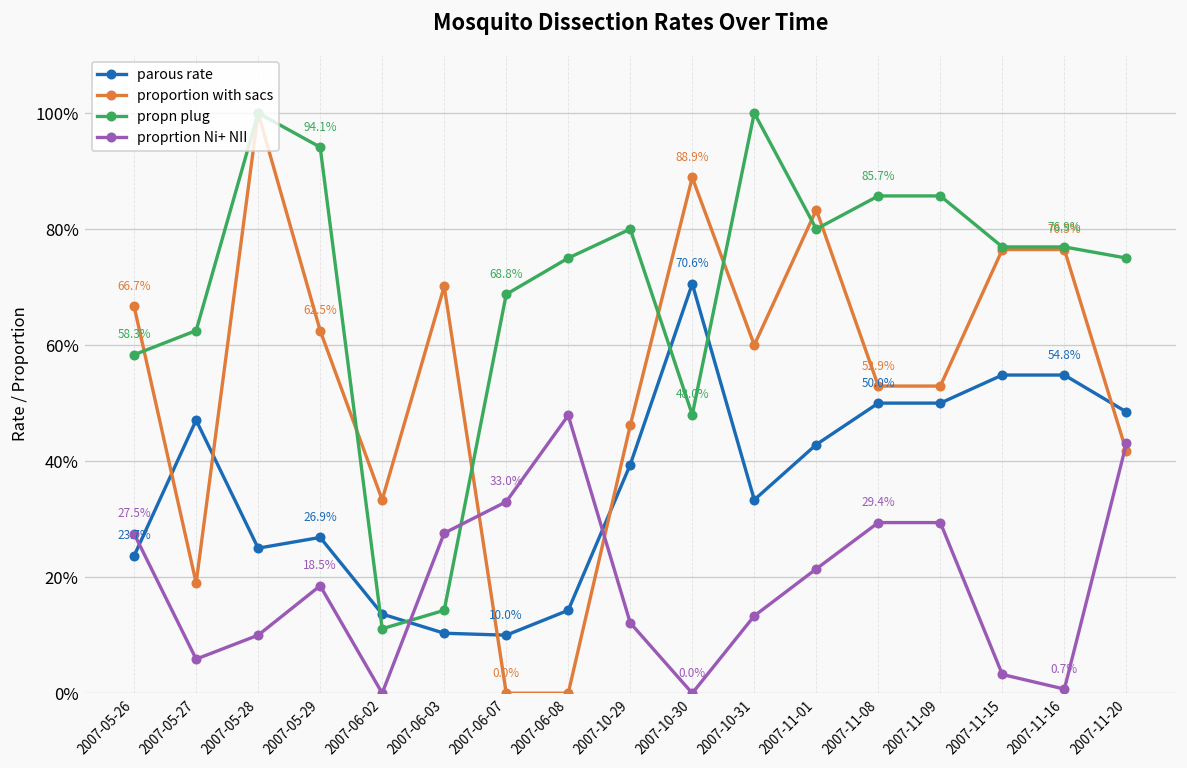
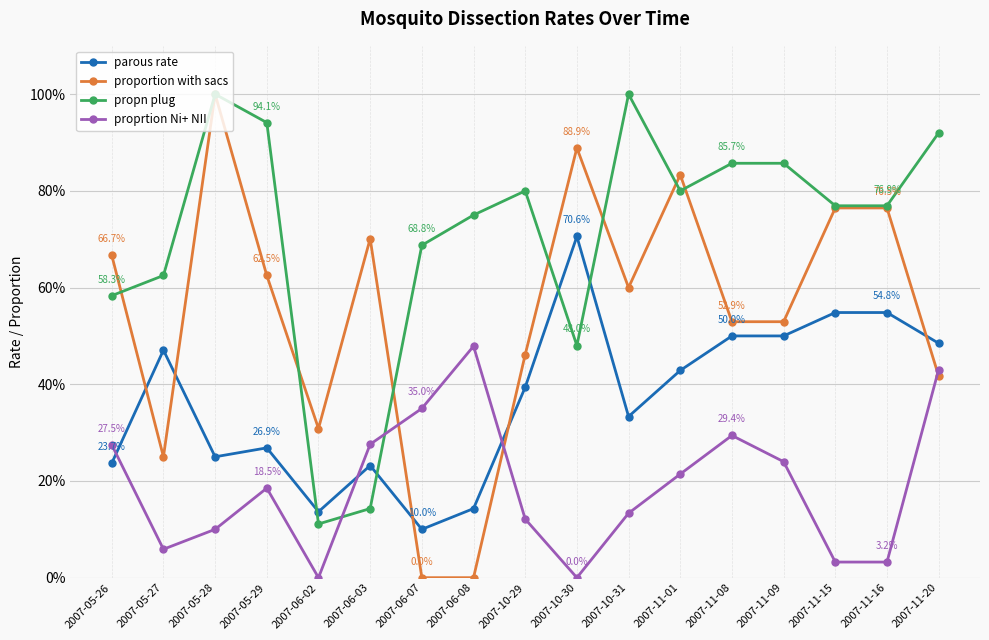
proportion with sacs, 2007-05-27: 19% -> 25%
proportion with sacs, 2007-06-02: 33% -> 31%
parous rate, 2007-06-03: 10% -> 23%
proprtion Ni+ NII, 2007-06-07: 33.0% -> 35.0%
proprtion Ni+ NII, 2007-11-09: 29% -> 24%
proprtion Ni+ NII, 2007-11-16: 0.7% -> 3.2%
propn plug, 2007-11-20: 75% -> 92%
